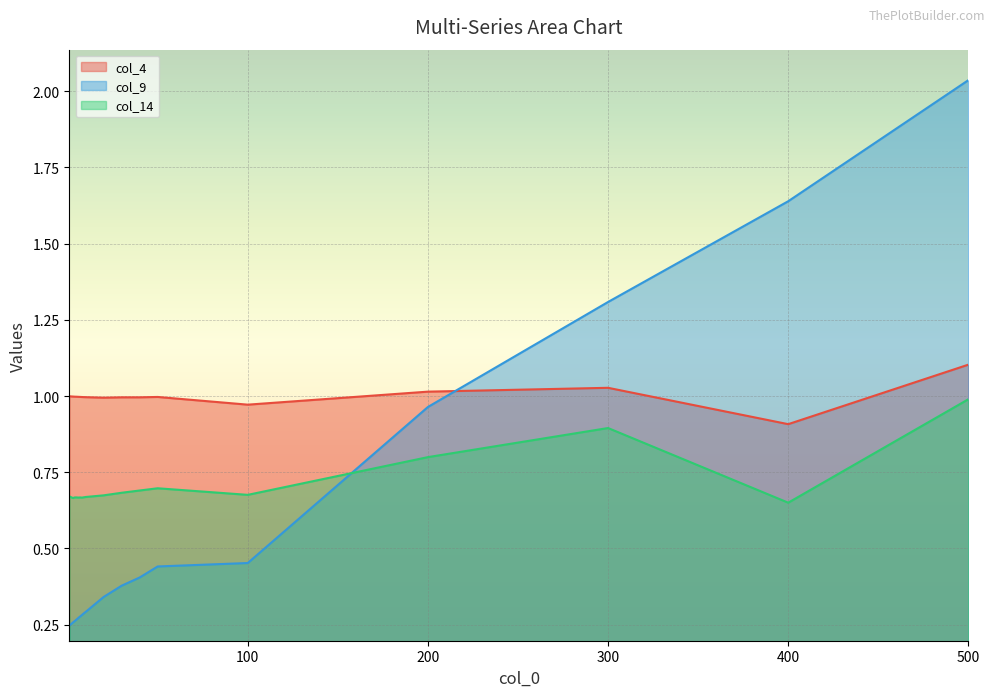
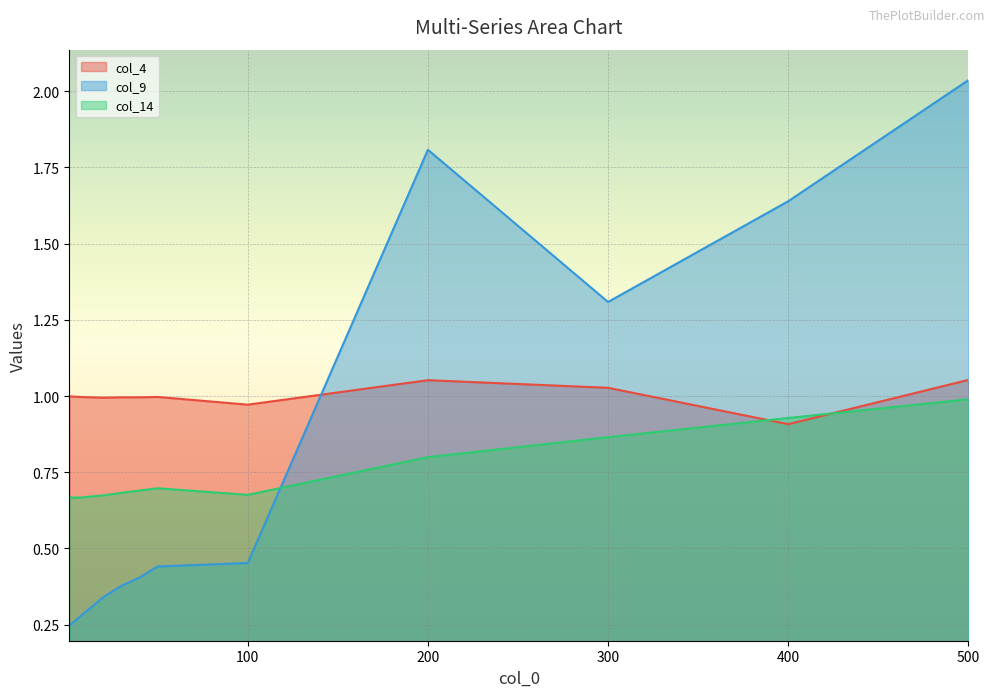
col_4, 200: 1.01 -> 1.05
col_9, 200: 0.96 -> 1.81
col_14, 300: 0.90 -> 0.87
col_14, 400: 0.65 -> 0.93
col_4, 500: 1.10 -> 1.05
